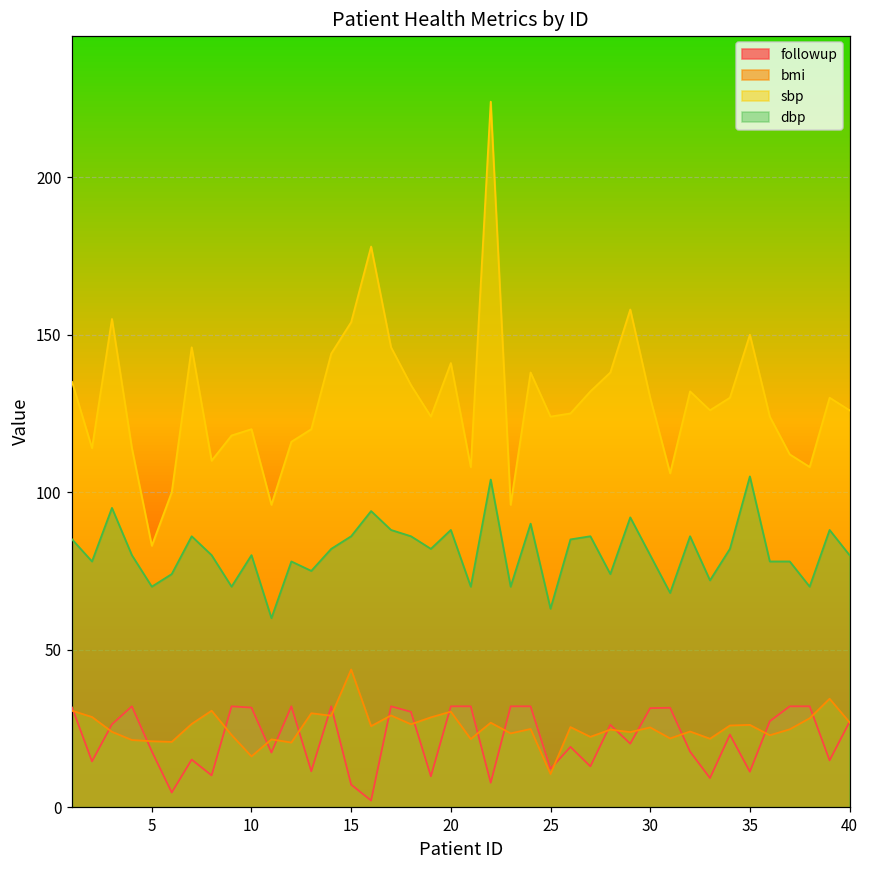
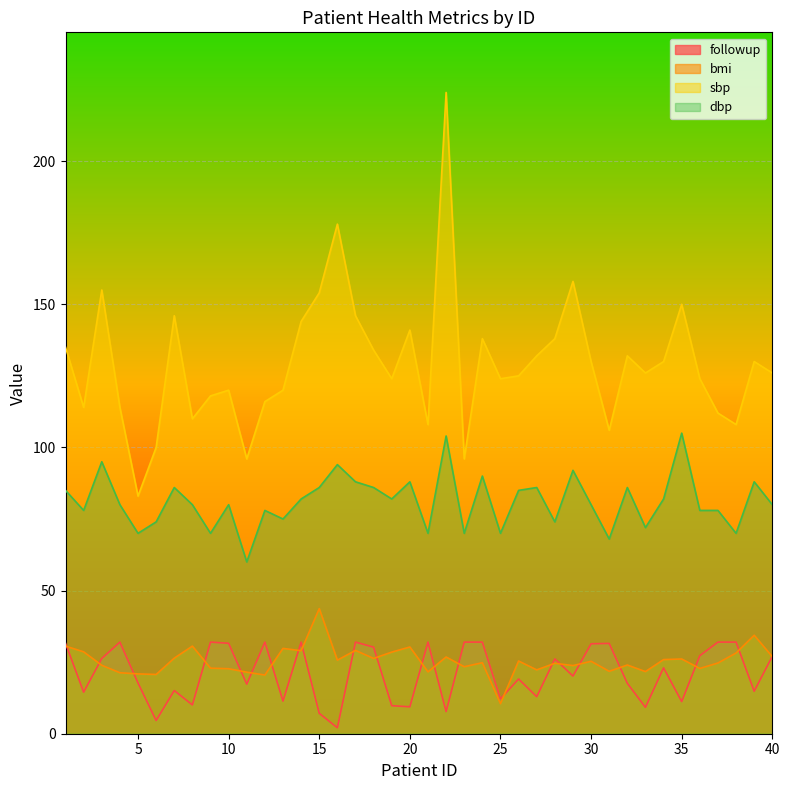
bmi, 10: 16 -> 23
followup, 20: 32 -> 9
dbp, 25: 63 -> 70
